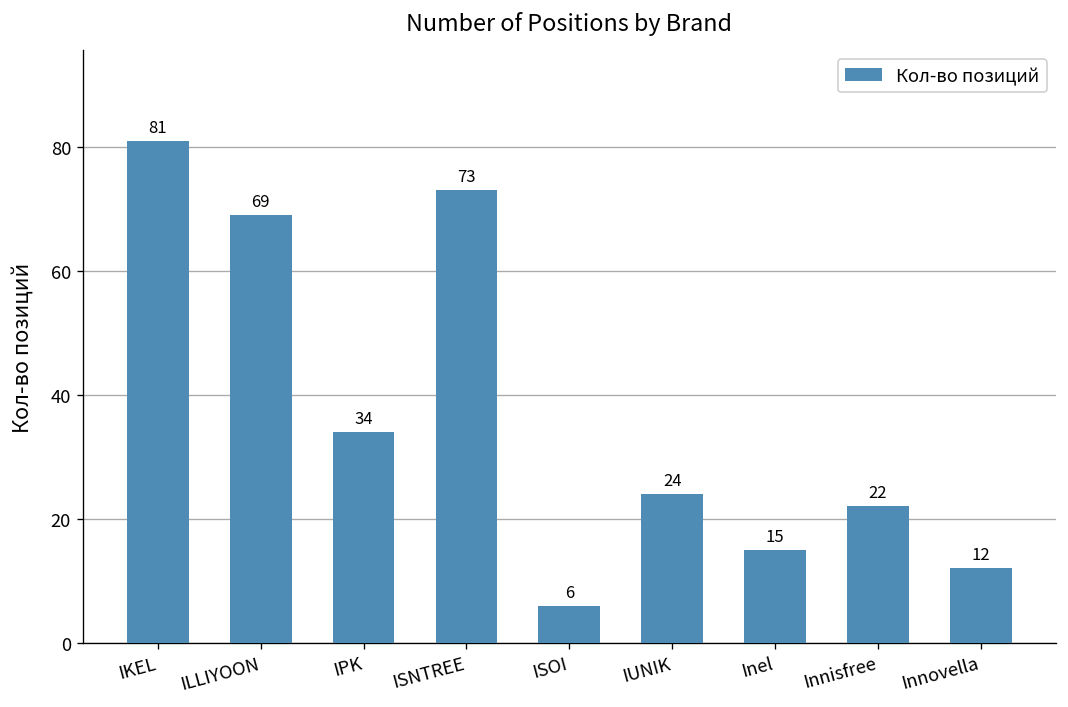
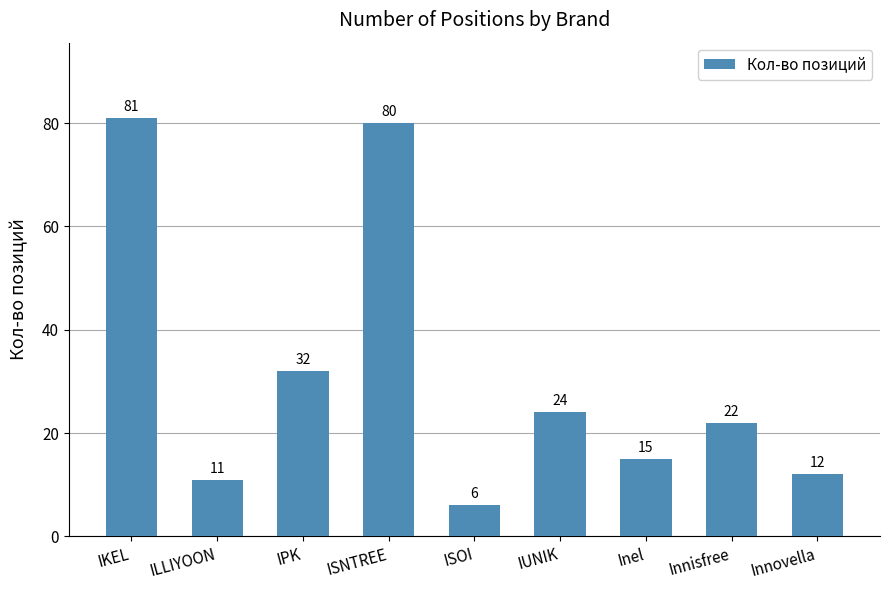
ILLIYOON: 69 -> 11
IPK: 34 -> 32
ISNTREE: 73 -> 80
